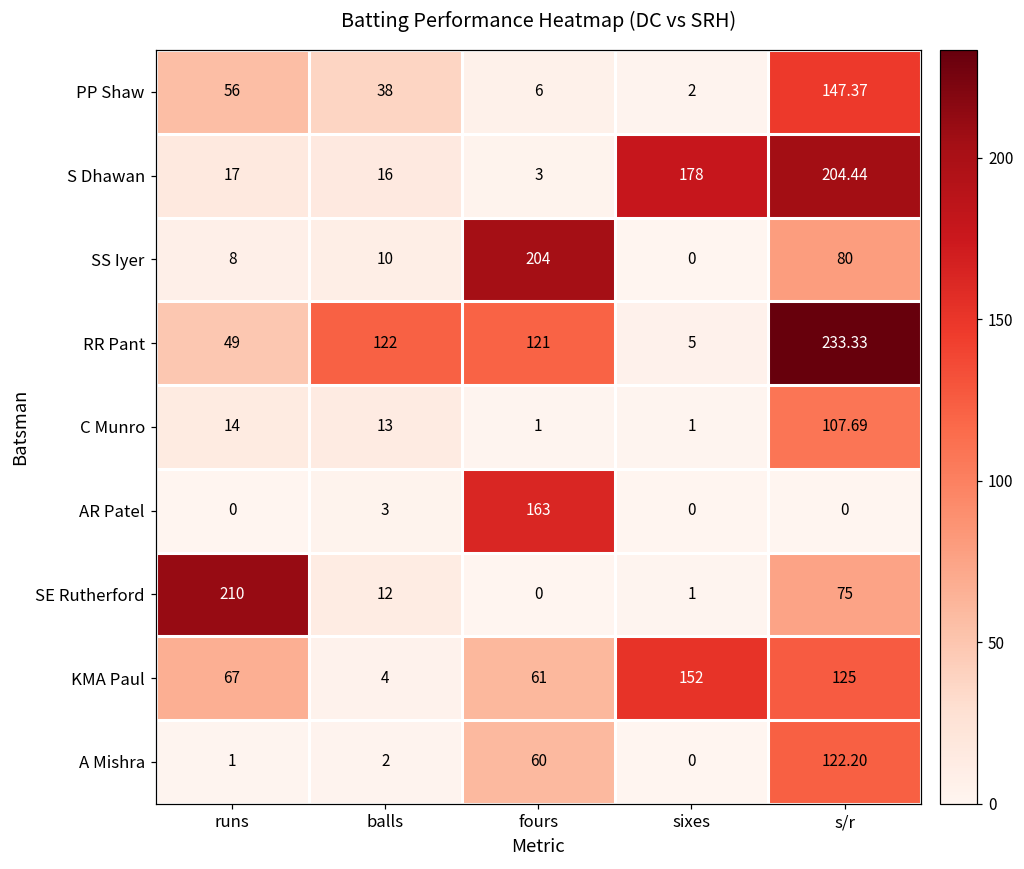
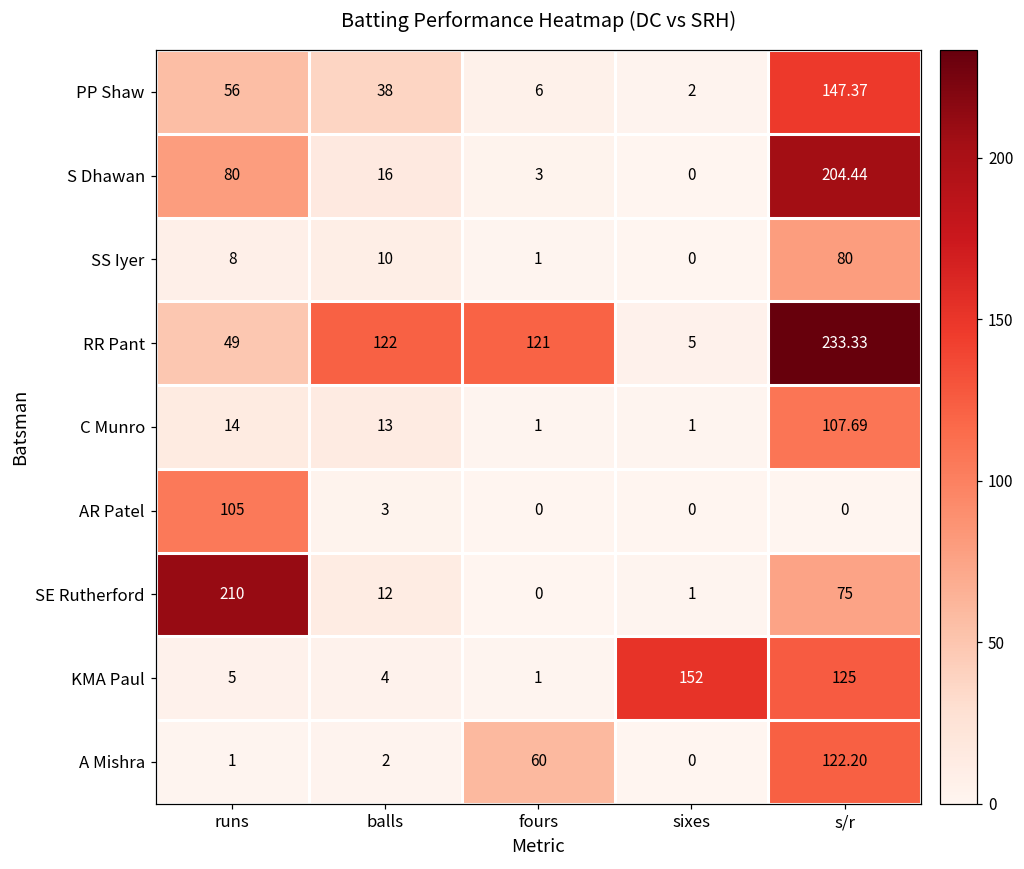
S Dhawan, runs: 17 -> 80
S Dhawan, sixes: 178 -> 0
SS Iyer, fours: 204 -> 1
AR Patel, runs: 0 -> 105
AR Patel, fours: 163 -> 0
KMA Paul, runs: 67 -> 5
KMA Paul, fours: 61 -> 1
